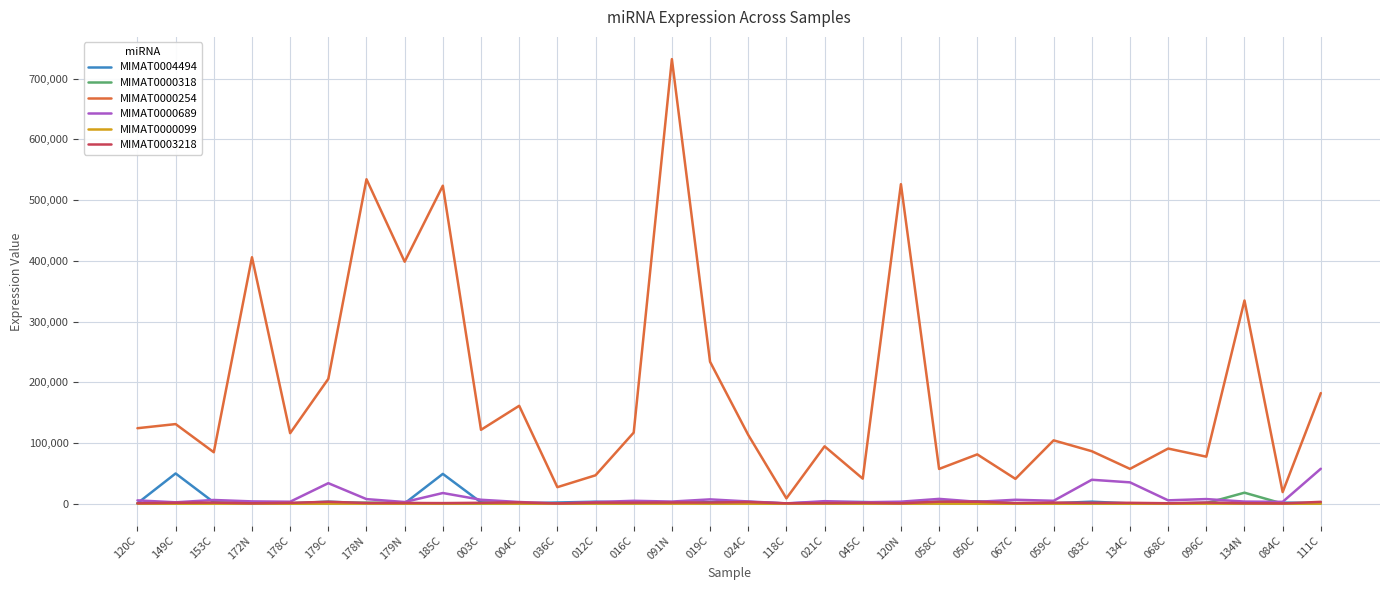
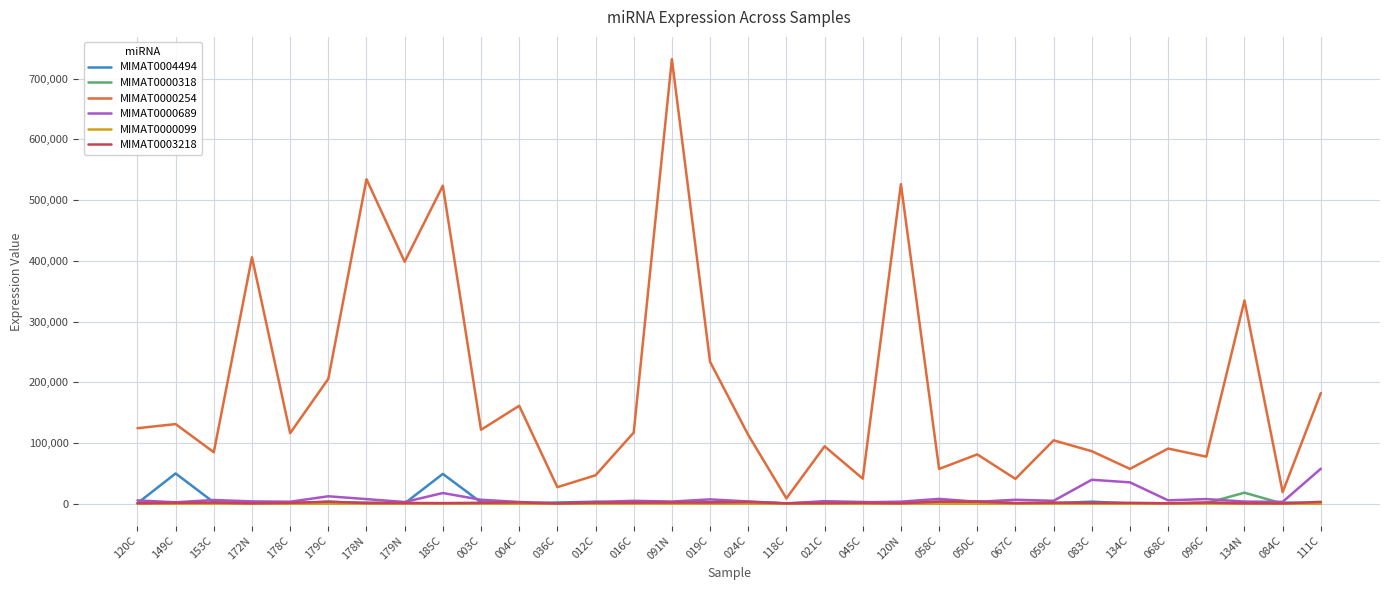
MIMAT0000689, 179C: 30,000 -> 10,000
